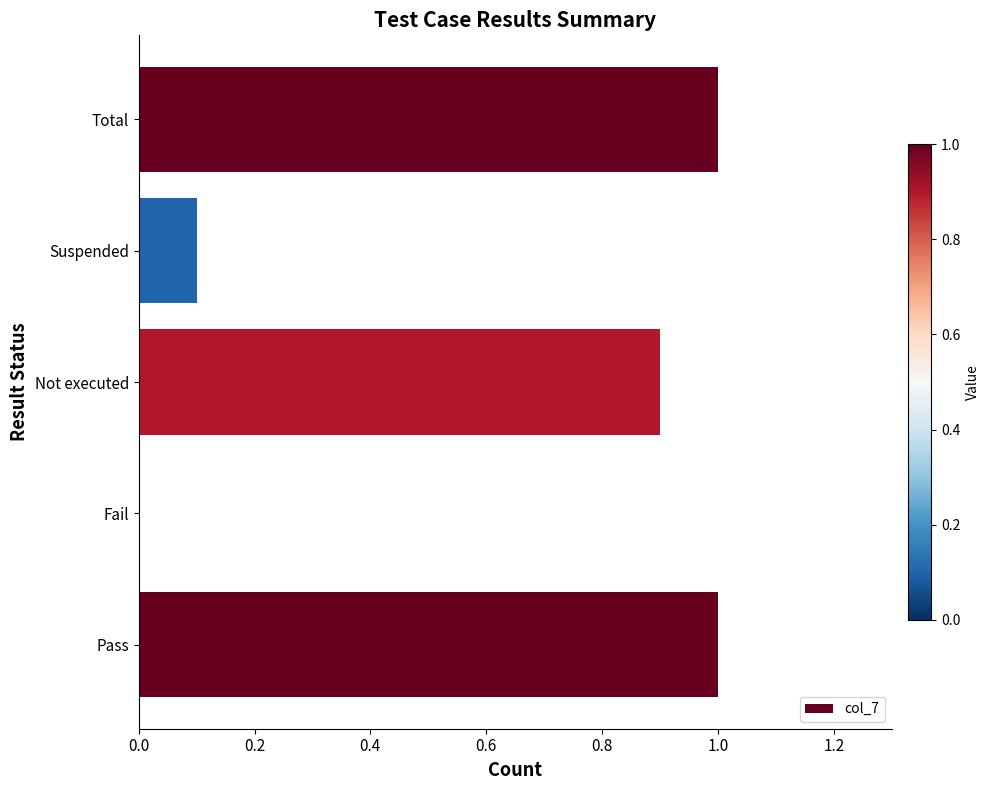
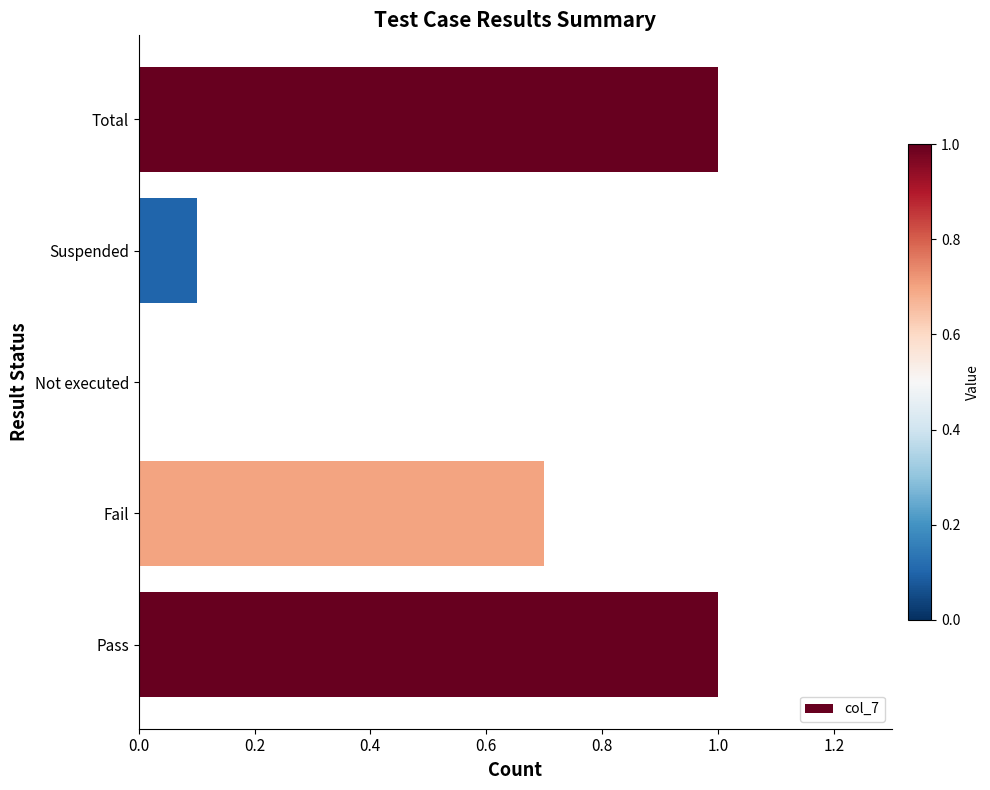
Not executed: 0.9 -> 0.0
Fail: 0.0 -> 0.7
